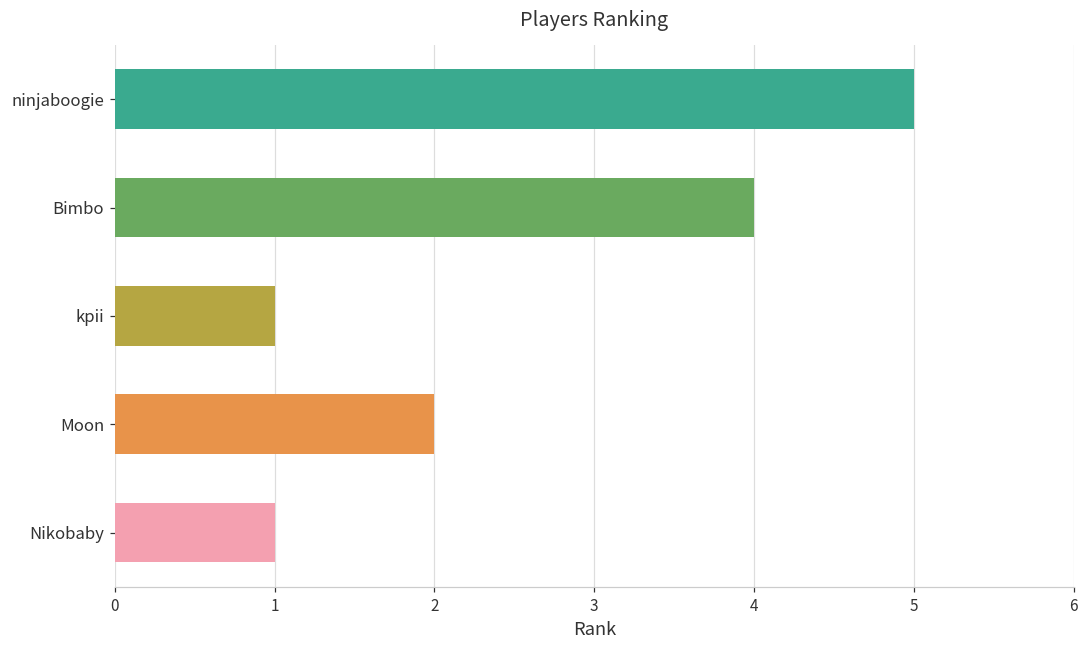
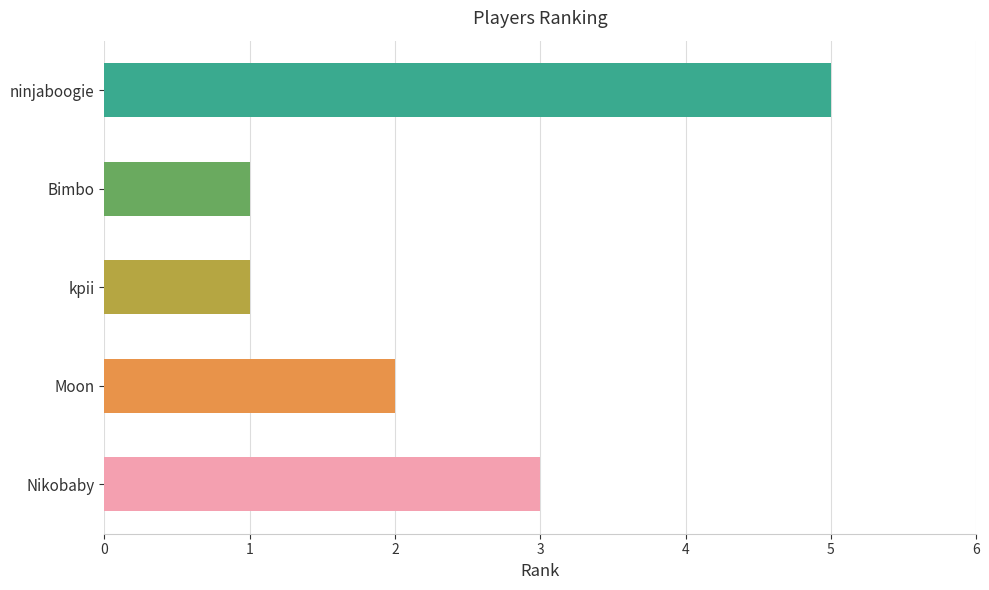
Bimbo: 4 -> 1
Nikobaby: 1 -> 3
